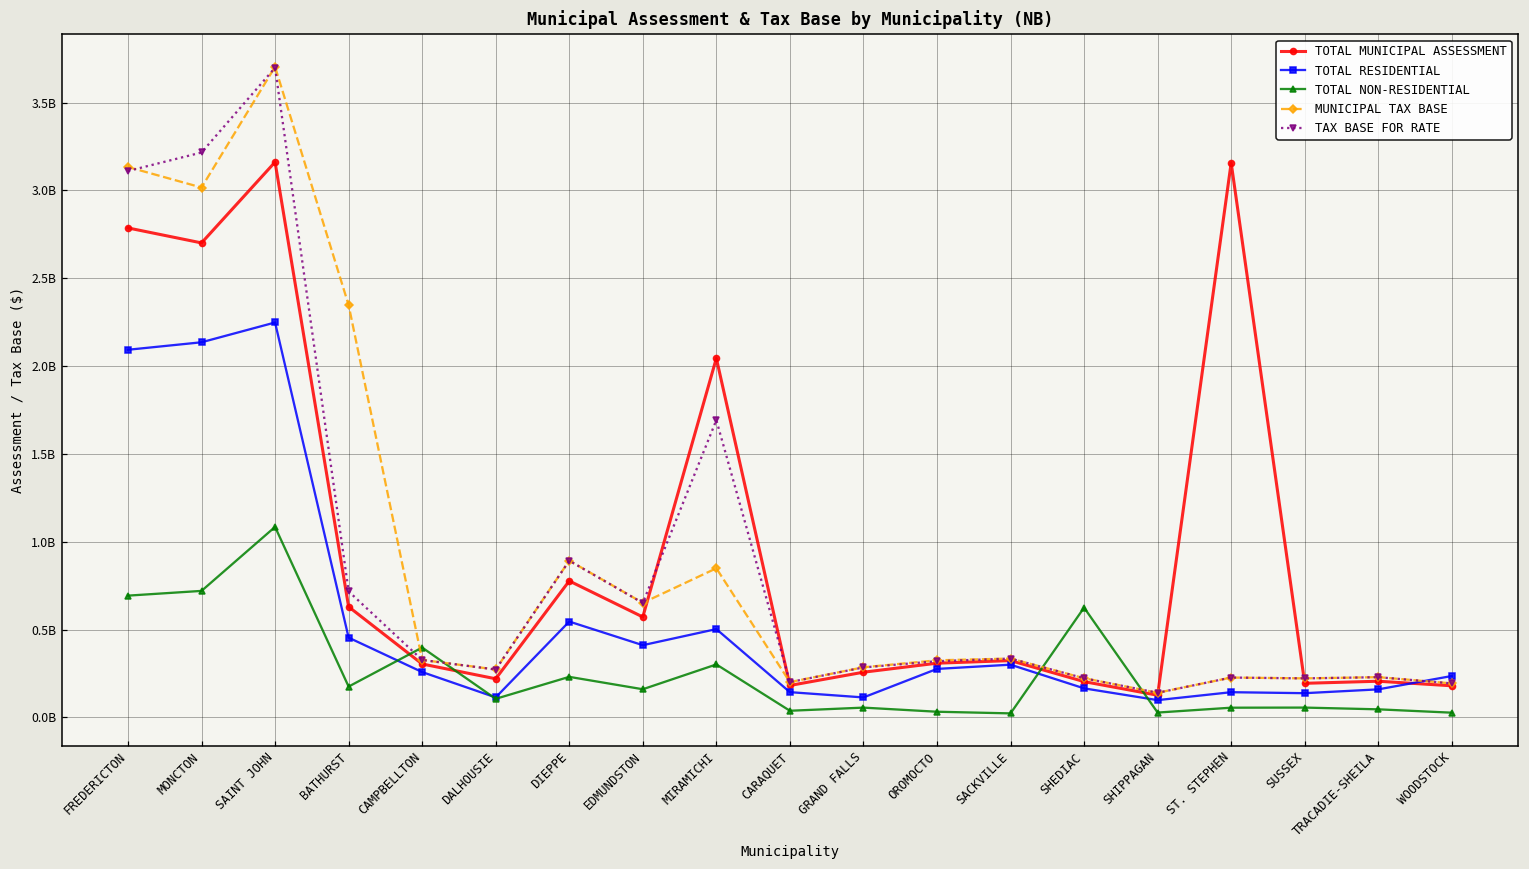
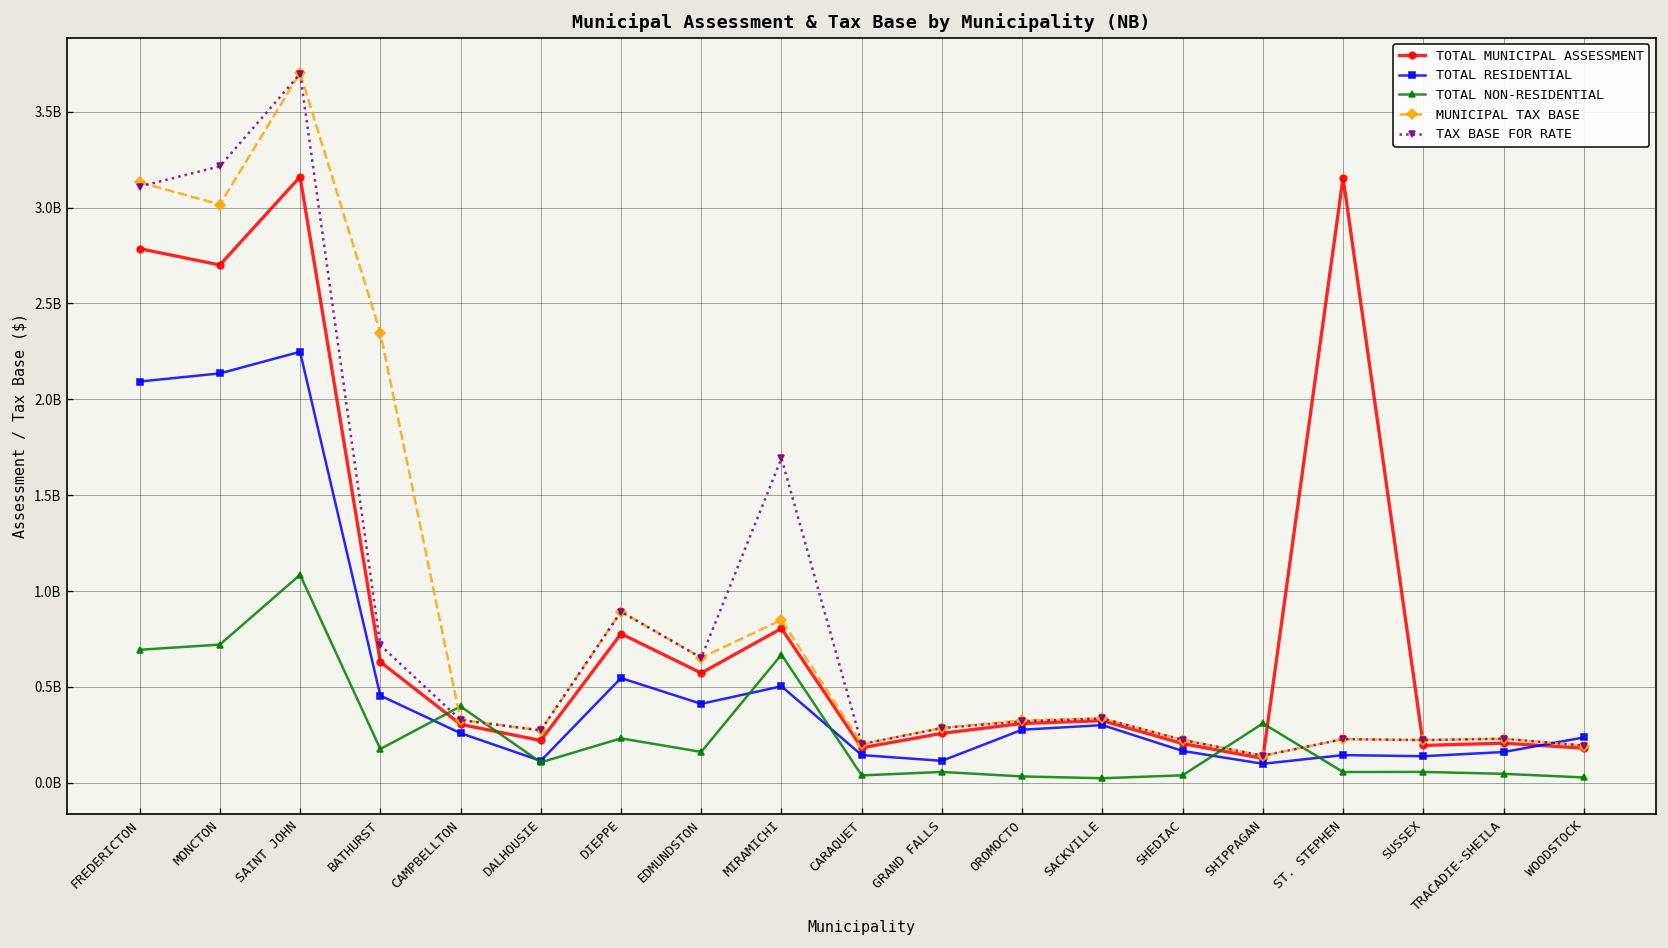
TOTAL MUNICIPAL ASSESSMENT, MIRAMICHI: 2040000000 -> 800000000
TOTAL NON-RESIDENTIAL, MIRAMICHI: 300000000 -> 670000000
TOTAL NON-RESIDENTIAL, SHEDIAC: 630000000 -> 40000000
TOTAL NON-RESIDENTIAL, SHIPPAGAN: 30000000 -> 310000000
